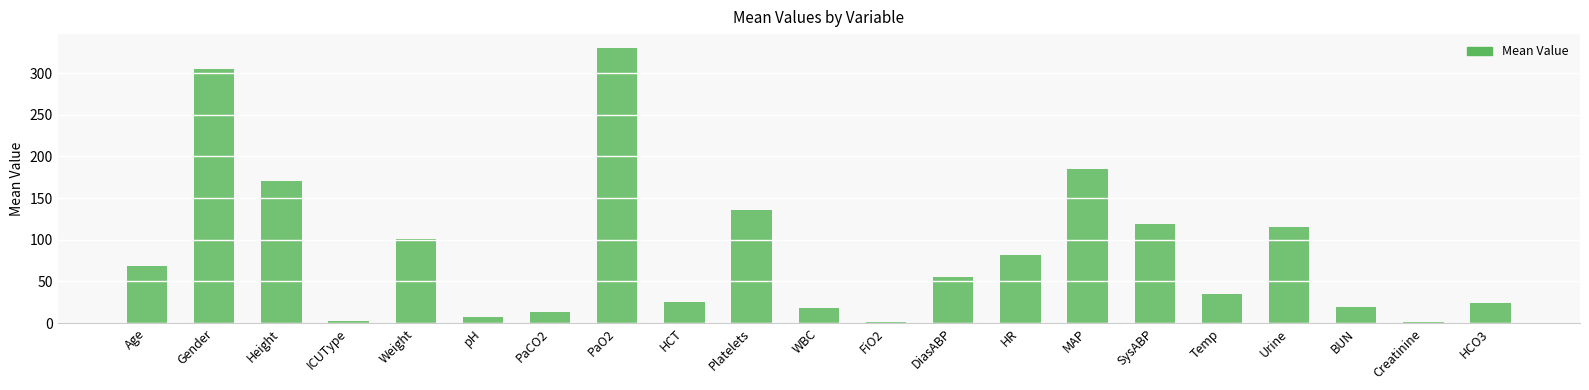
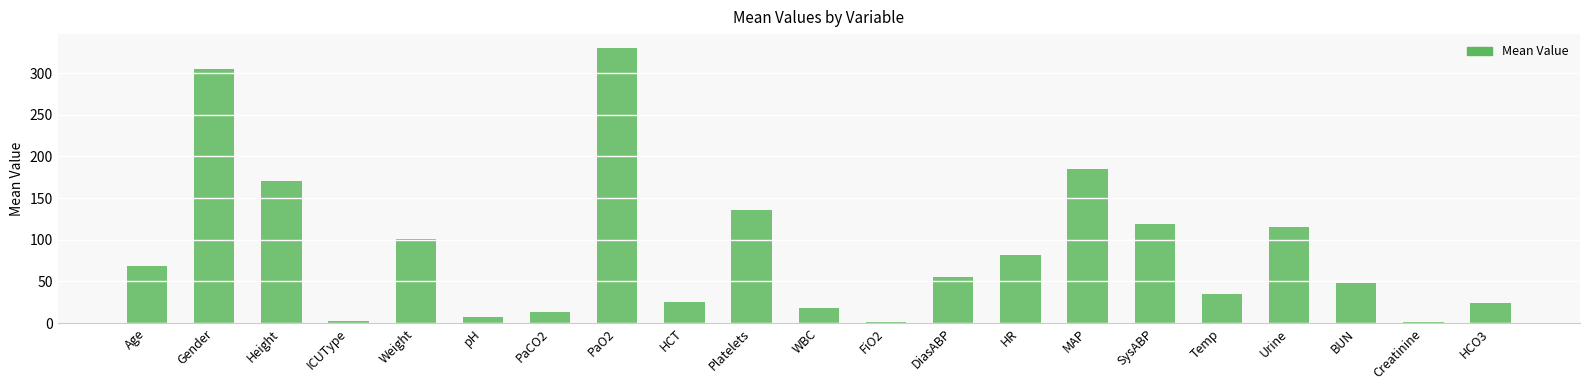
BUN: 20 -> 50
